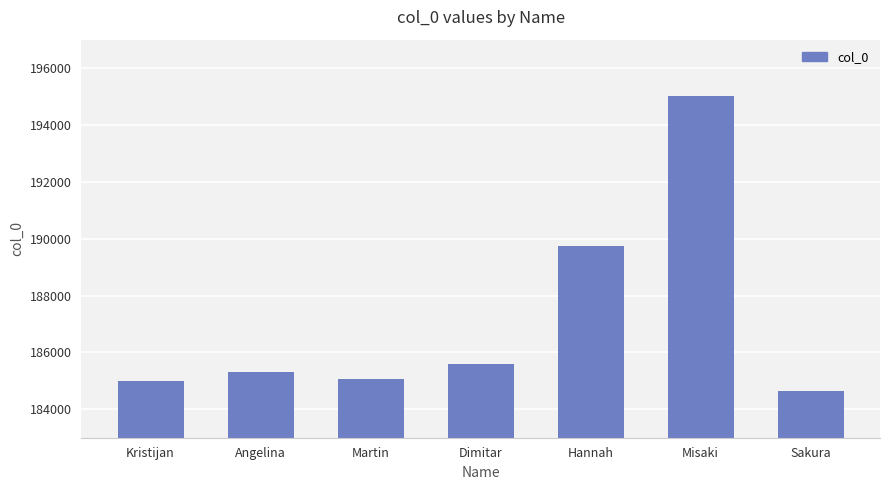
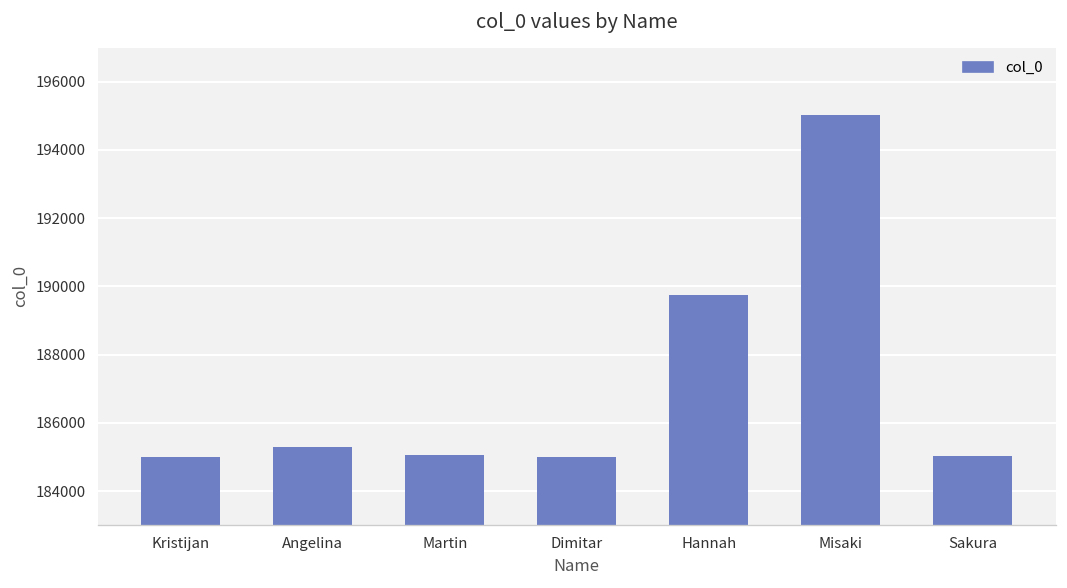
Dimitar: 185600 -> 185000
Sakura: 184600 -> 185000
